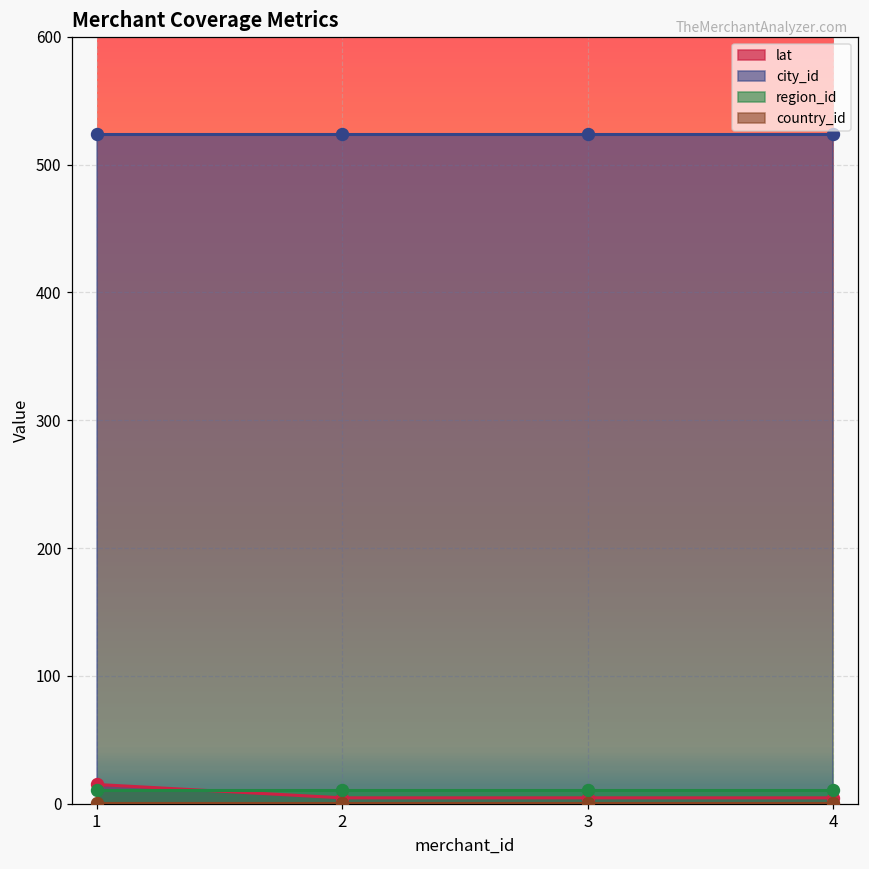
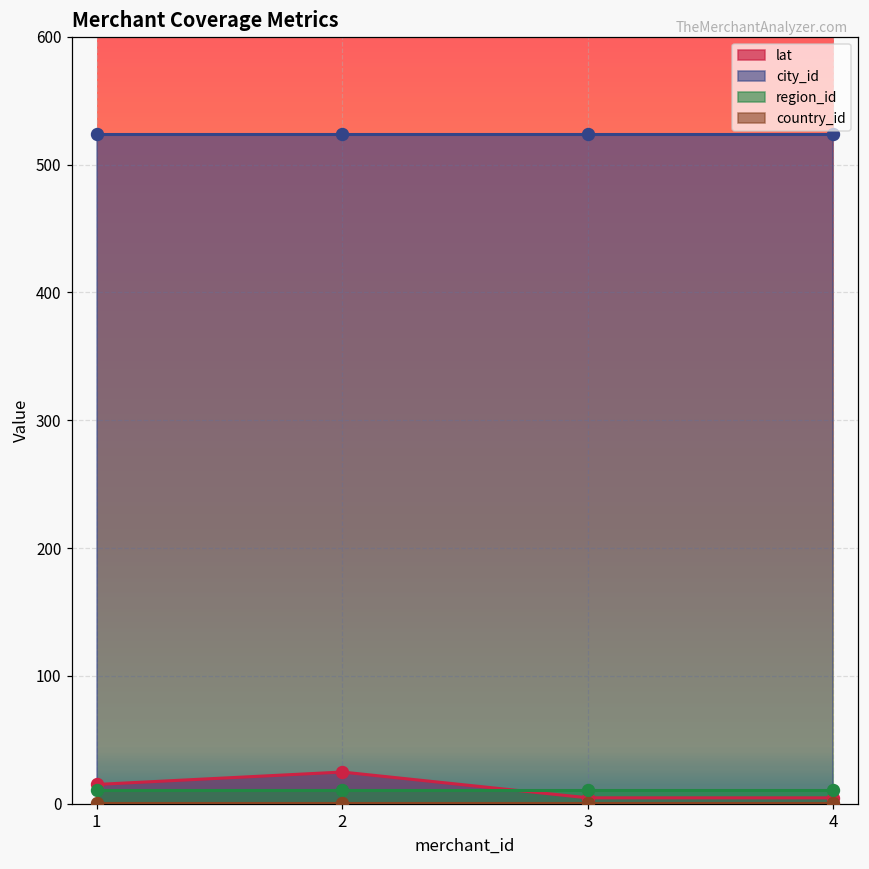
lat, 2: 5 -> 25
